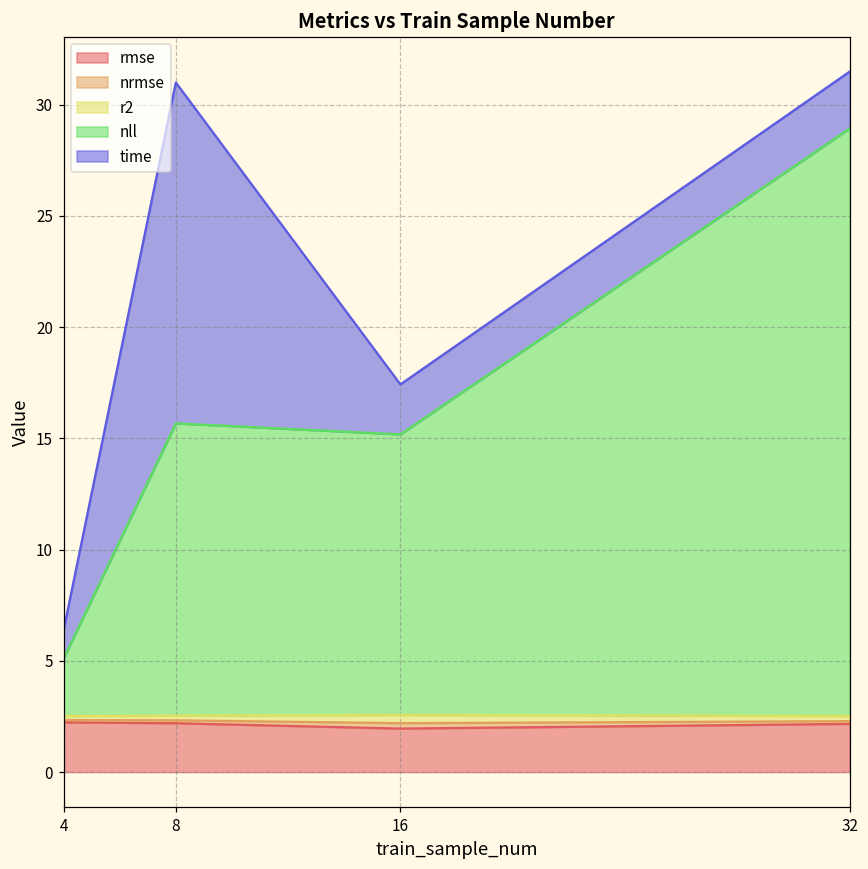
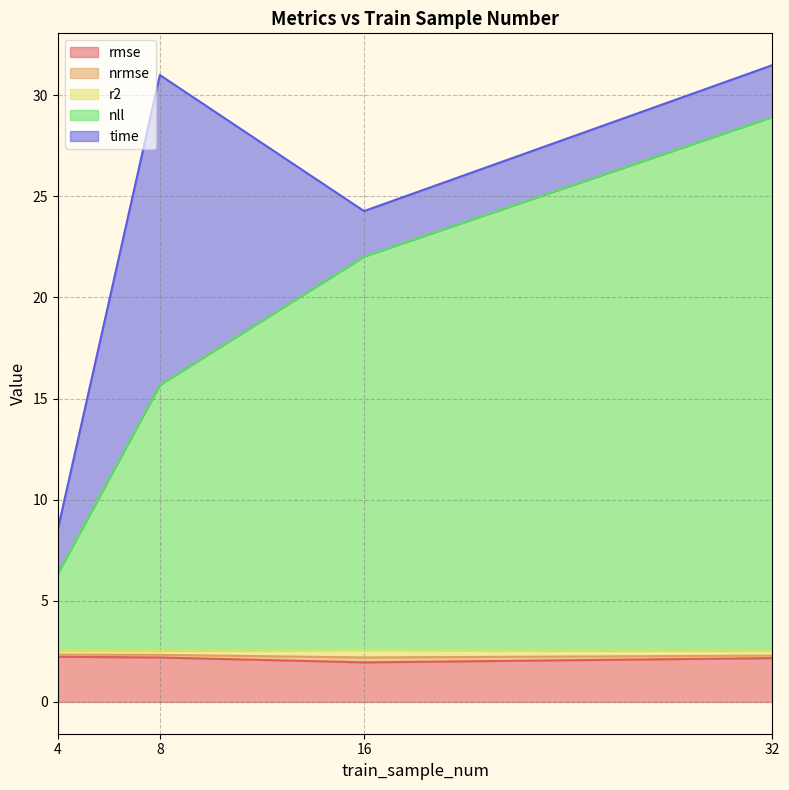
nll, 4: 2.6 -> 3.8
time, 4: 1.3 -> 2.2
nll, 16: 12.6 -> 19.5
